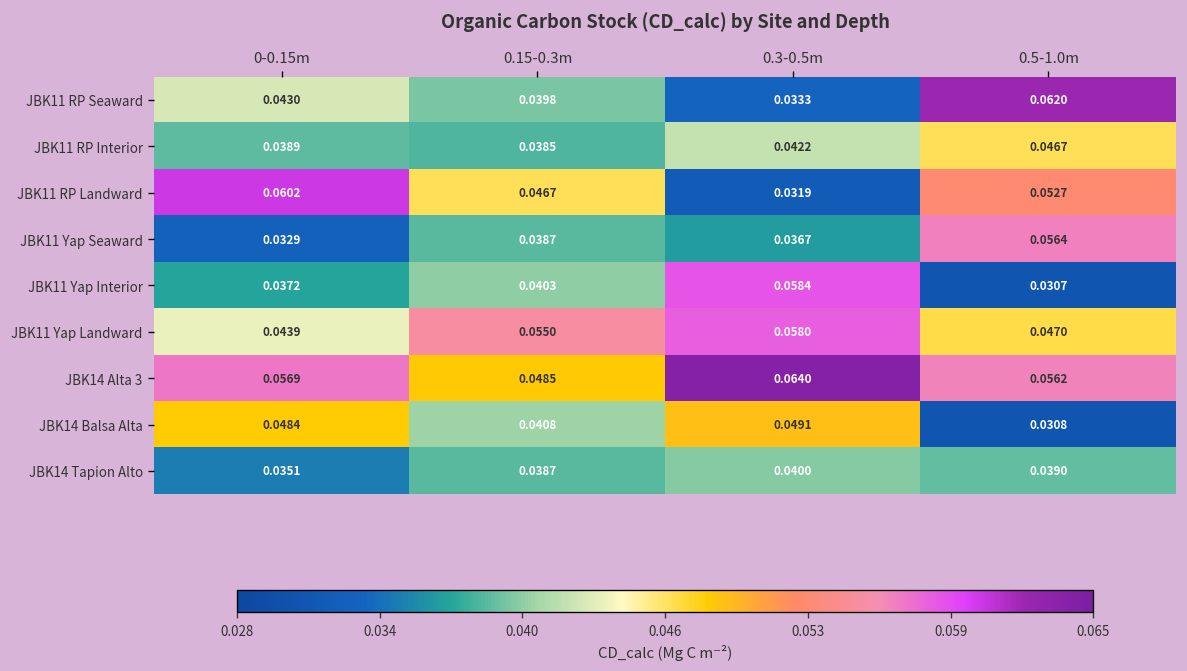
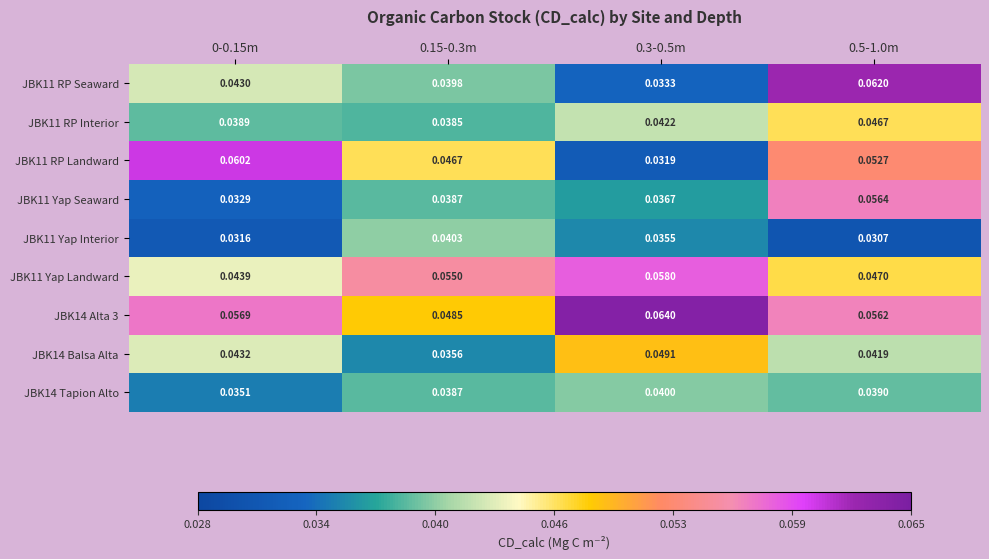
JBK11 Yap Interior, 0-0.15m: 0.0372 -> 0.0316
JBK11 Yap Interior, 0.3-0.5m: 0.0584 -> 0.0355
JBK14 Balsa Alta, 0-0.15m: 0.0484 -> 0.0432
JBK14 Balsa Alta, 0.15-0.3m: 0.0408 -> 0.0356
JBK14 Balsa Alta, 0.5-1.0m: 0.0308 -> 0.0419
